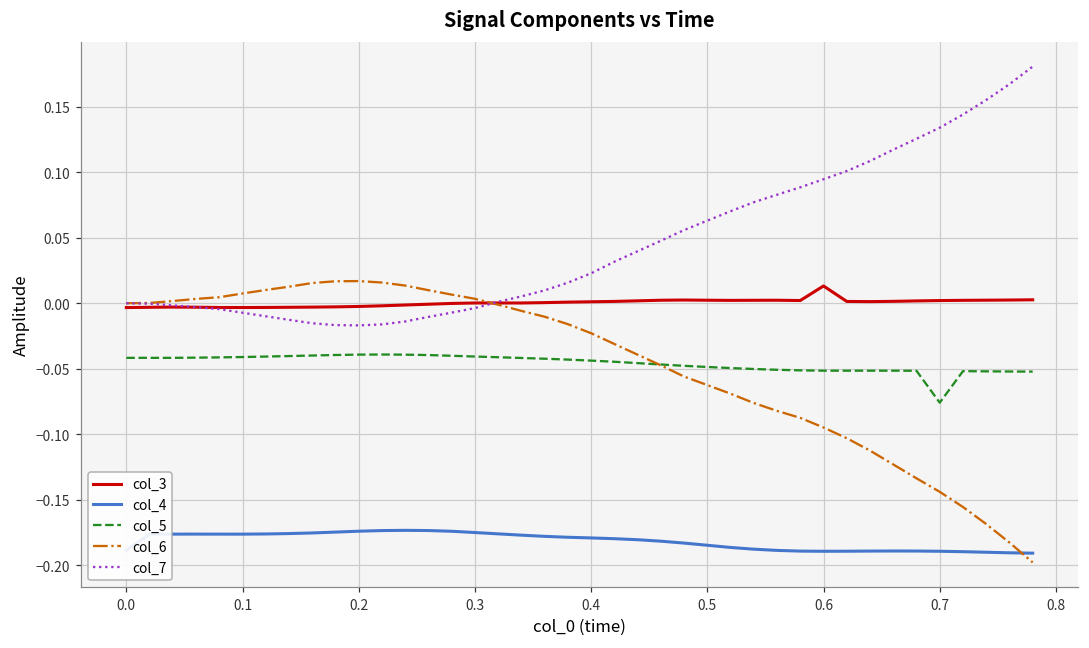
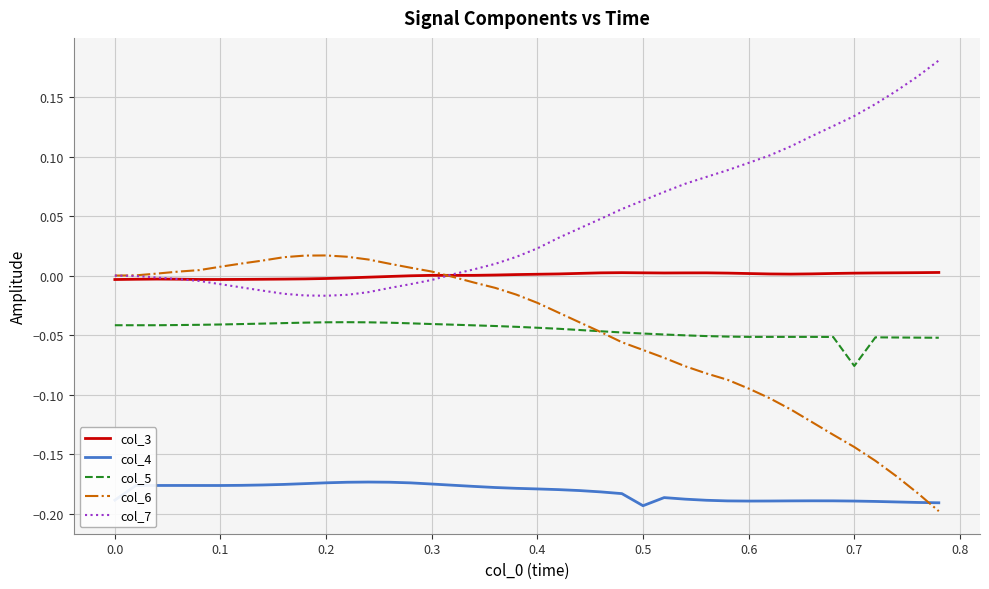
col_4, 0.5: -0.185 -> -0.193
col_3, 0.6: 0.013 -> 0.002
